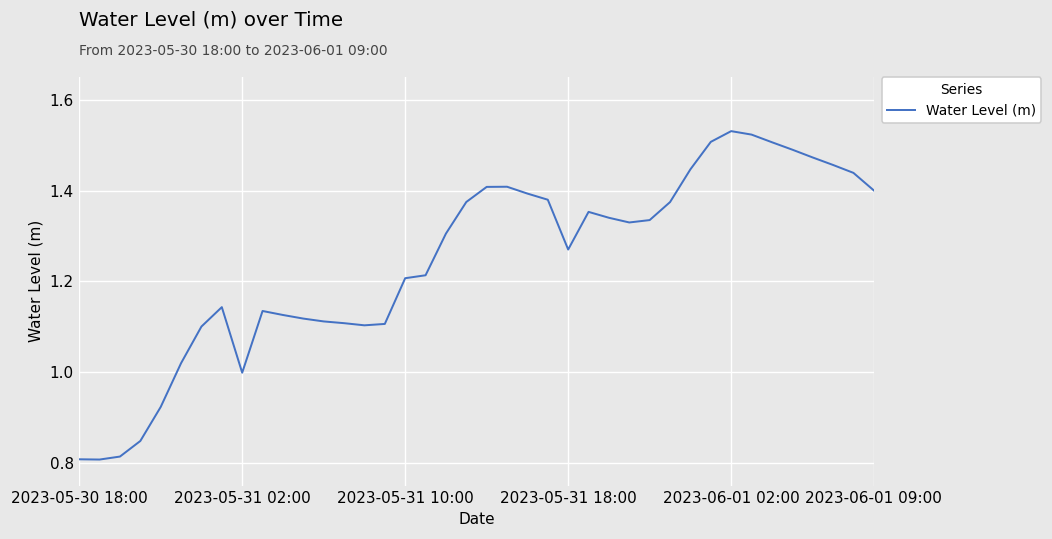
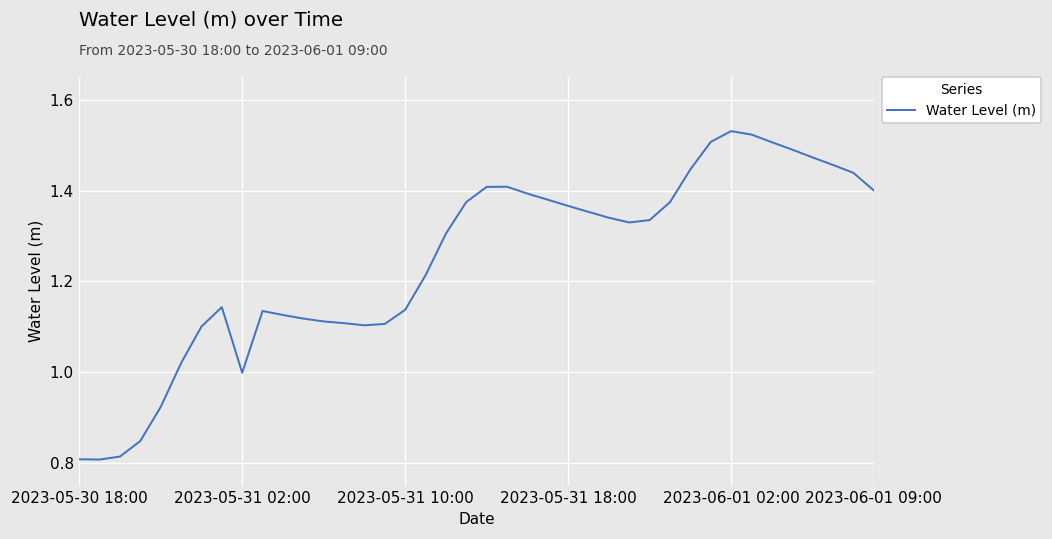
2023-05-31 10:00: 1.21 -> 1.14
2023-05-31 18:00: 1.27 -> 1.37
